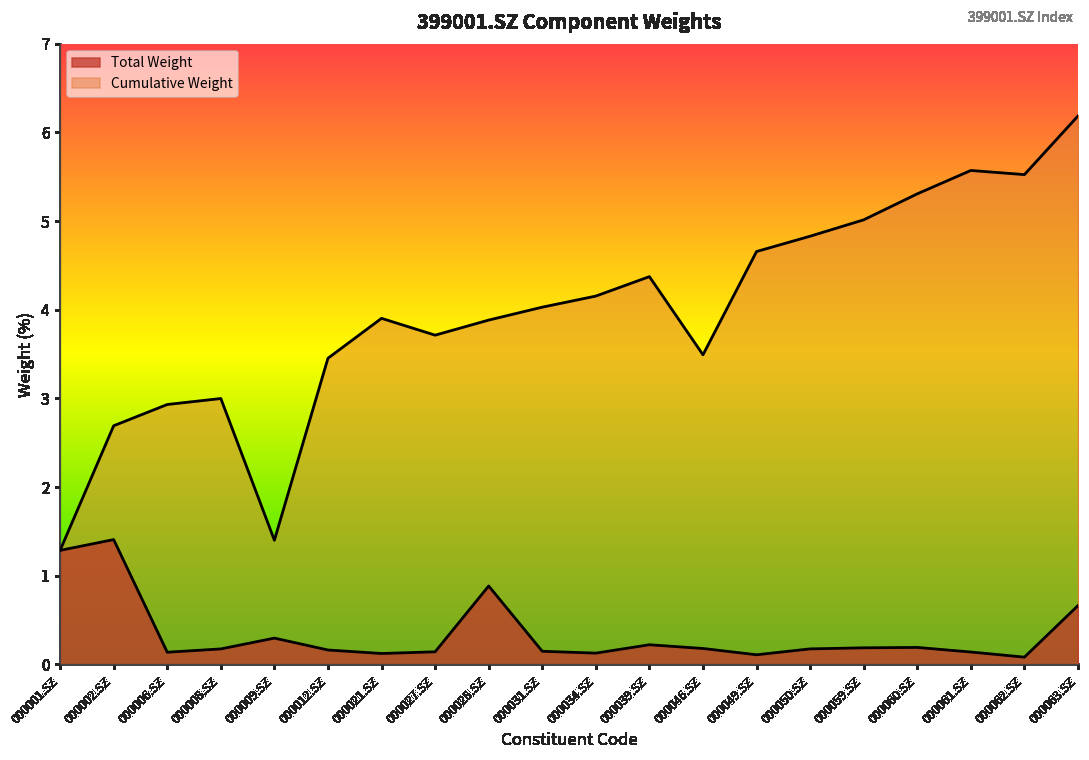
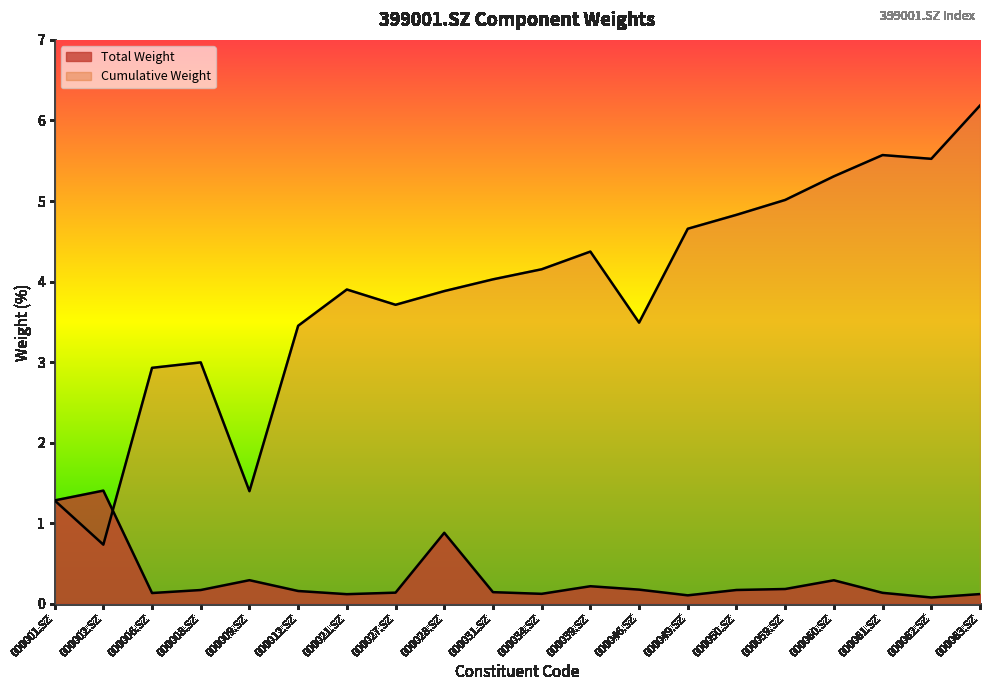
Cumulative Weight, 000002.SZ: 2.7 -> 0.7
Total Weight, 000060.SZ: 0.2 -> 0.3
Total Weight, 000063.SZ: 0.7 -> 0.1
